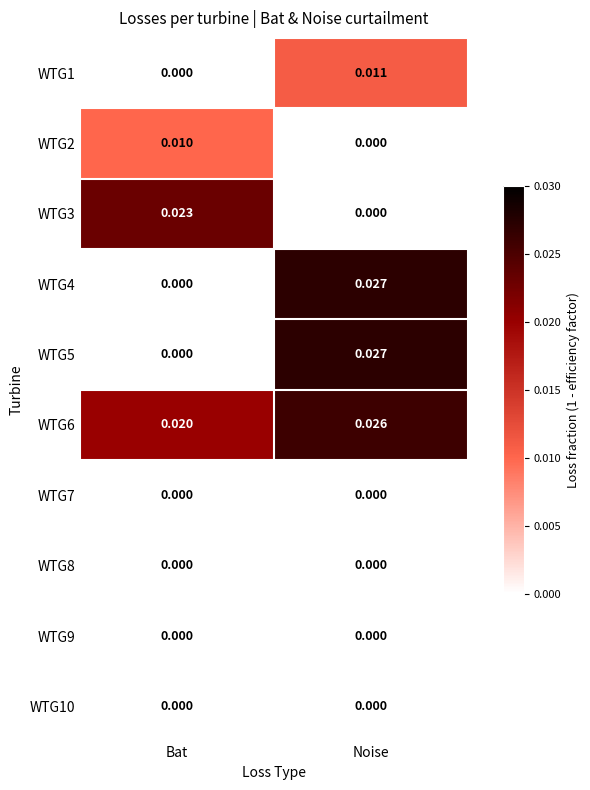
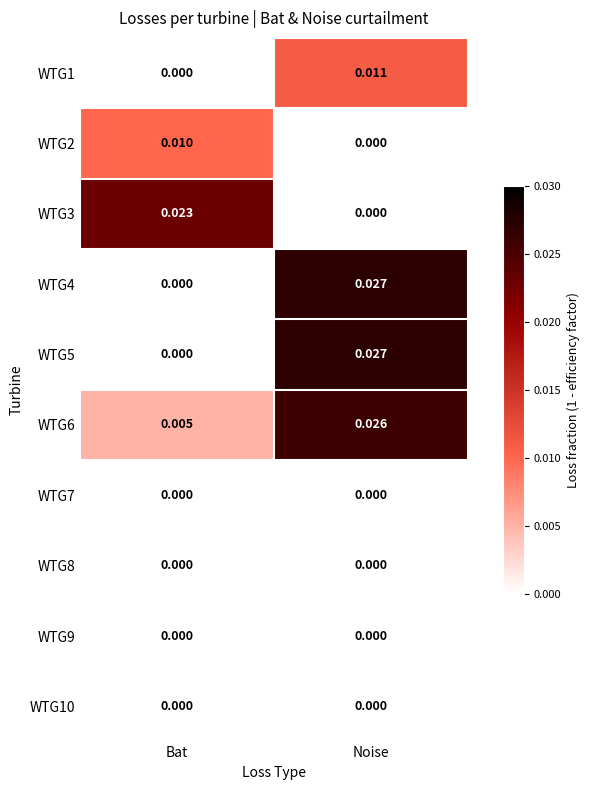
WTG6, Bat: 0.020 -> 0.005
